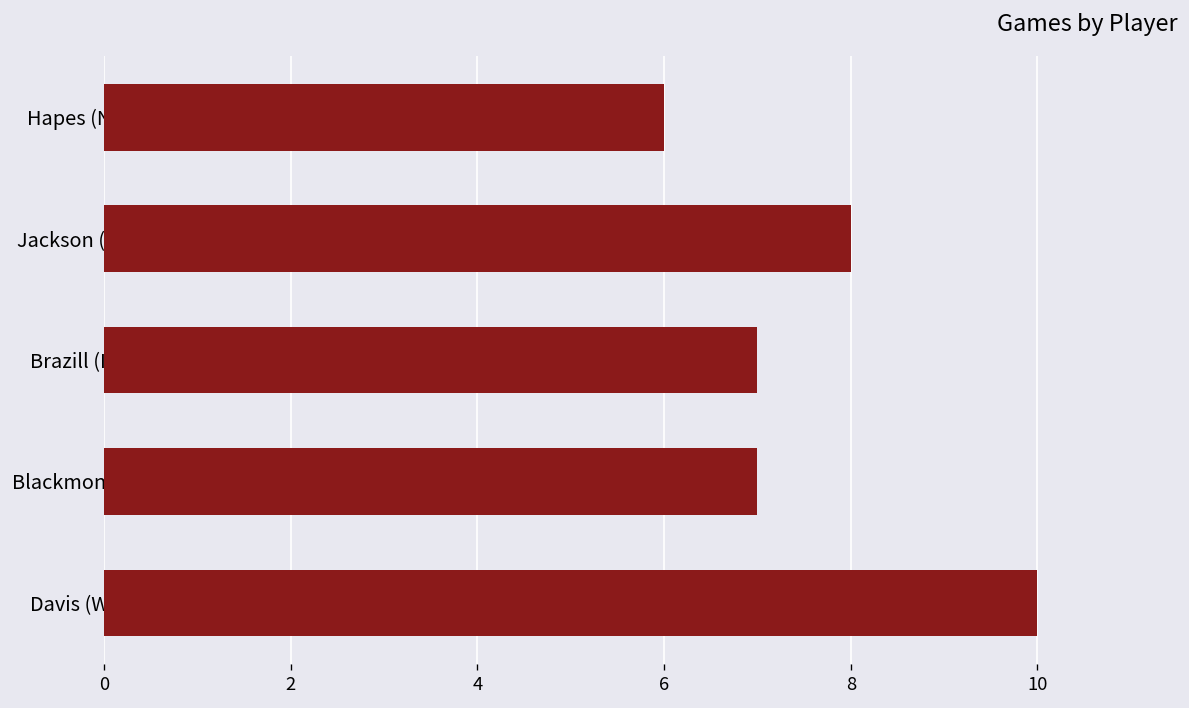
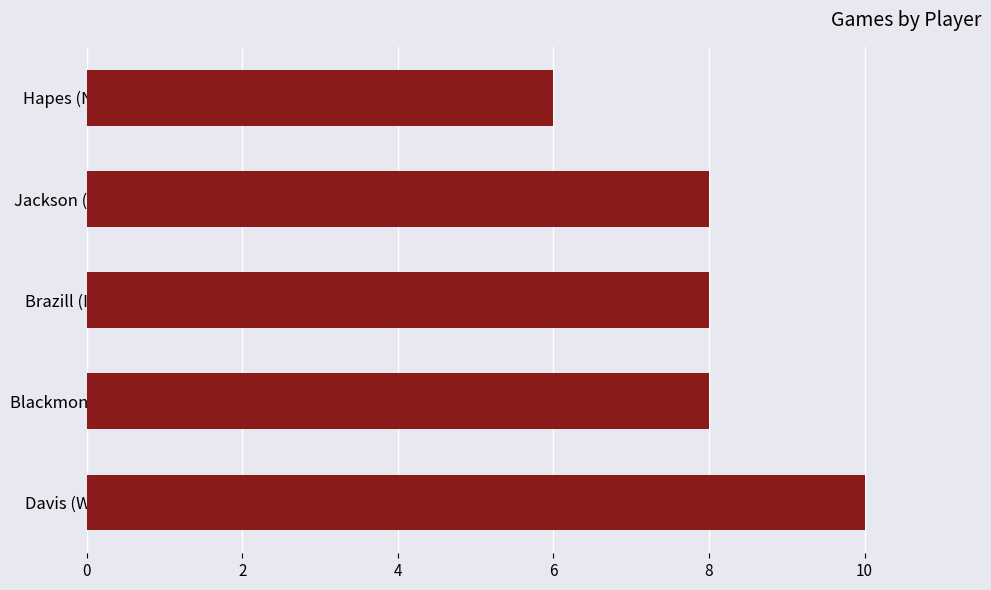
Brazill (IND): 7 -> 8
Blackmon (JAX): 7 -> 8
